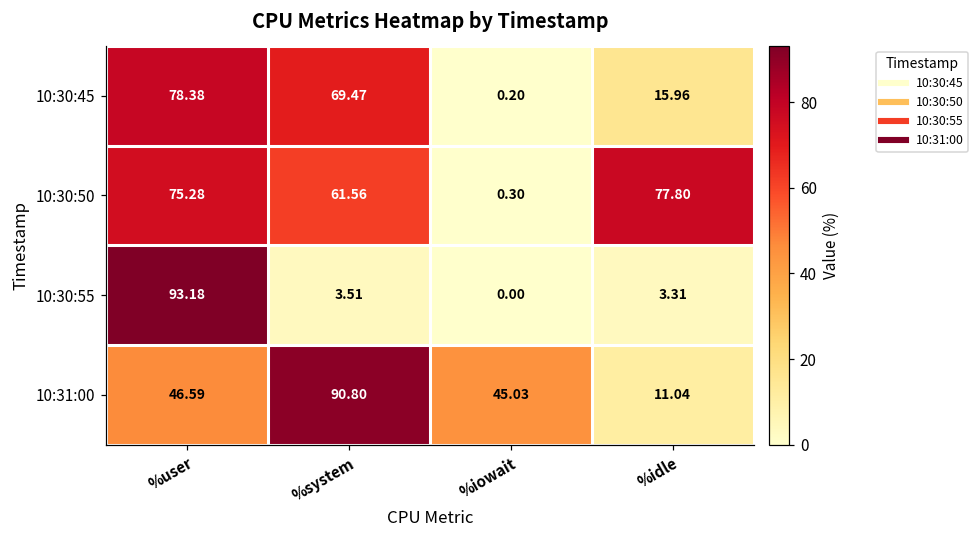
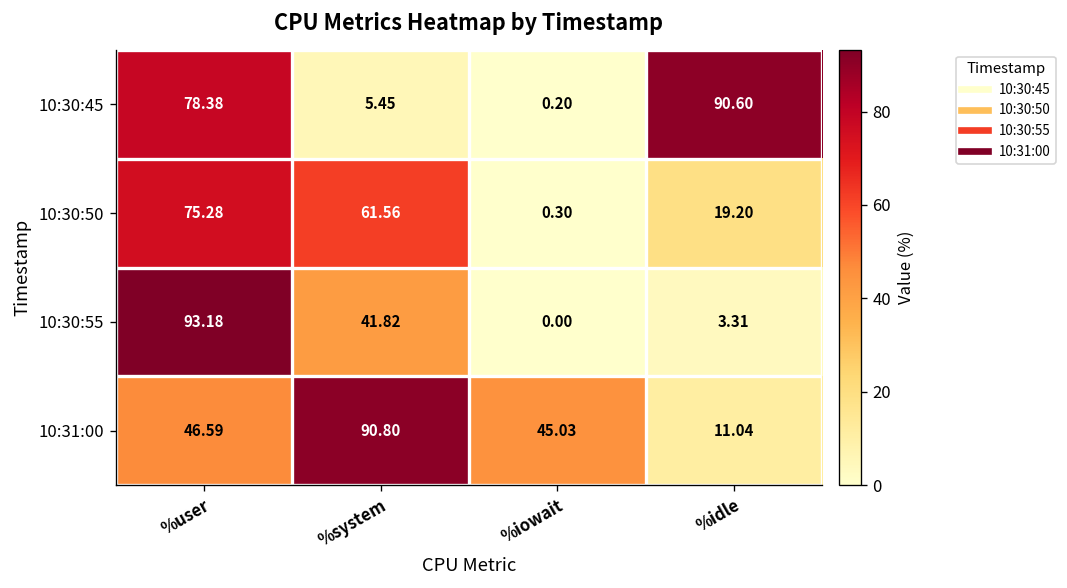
10:30:45, %system: 69.47 -> 5.45
10:30:45, %idle: 15.96 -> 90.60
10:30:50, %idle: 77.80 -> 19.20
10:30:55, %system: 3.51 -> 41.82
